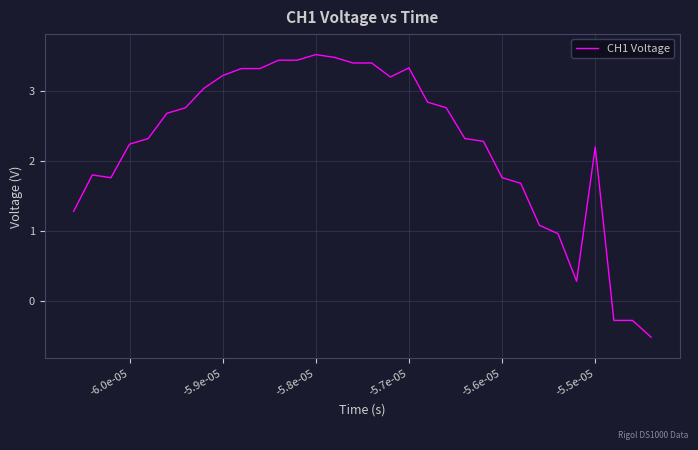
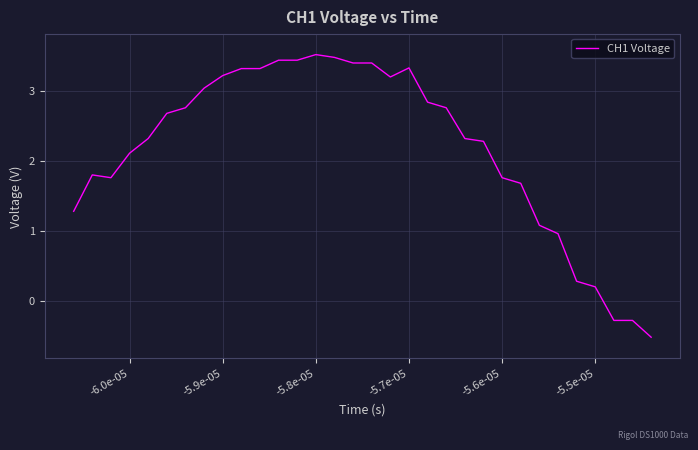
-6.0e-05: 2.2 -> 2.1
-5.5e-05: 2.2 -> 0.2
